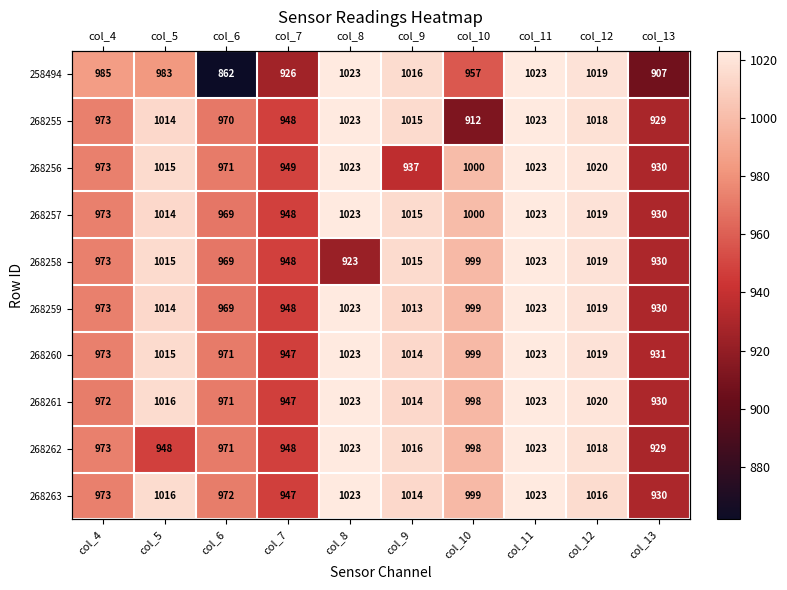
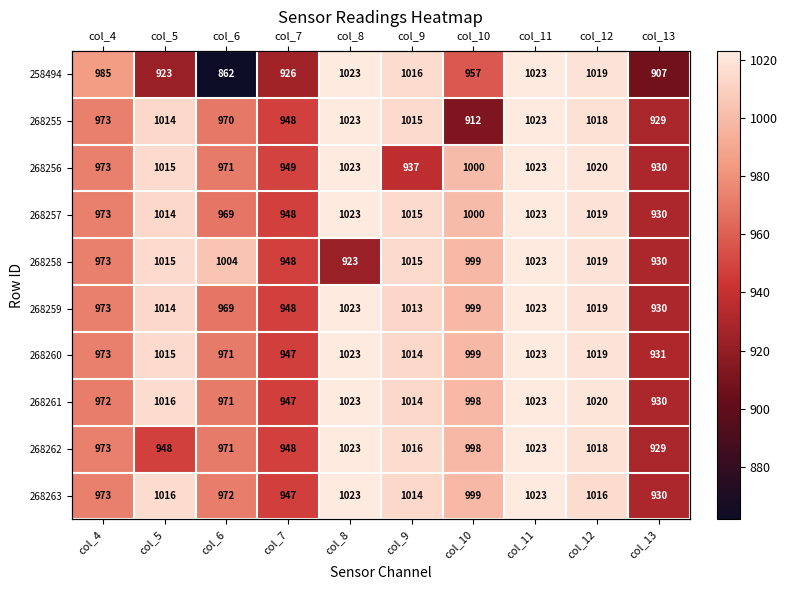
258494, col_5: 983 -> 923
268258, col_6: 969 -> 1004
